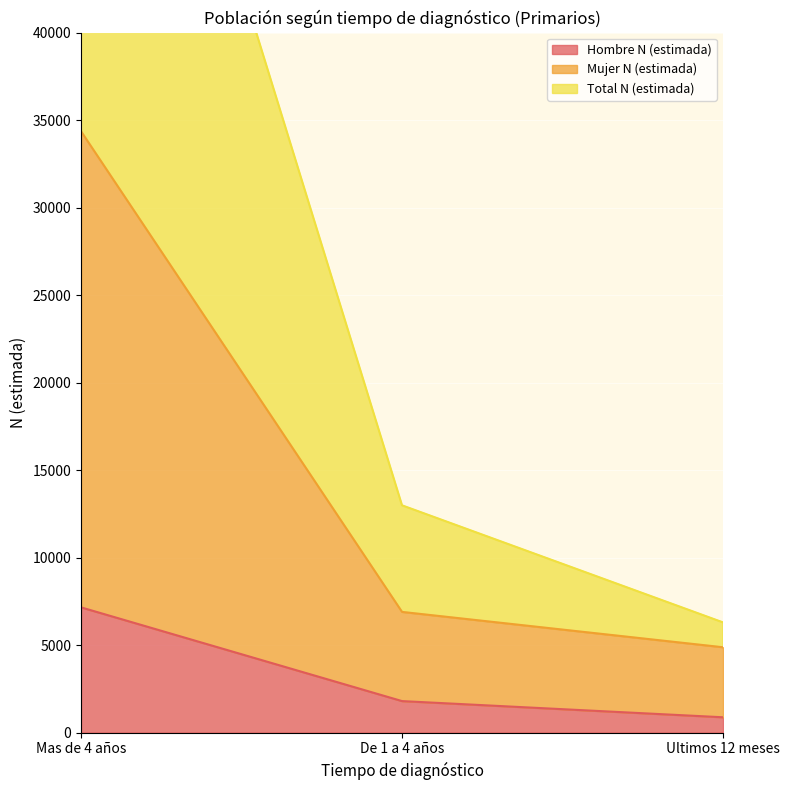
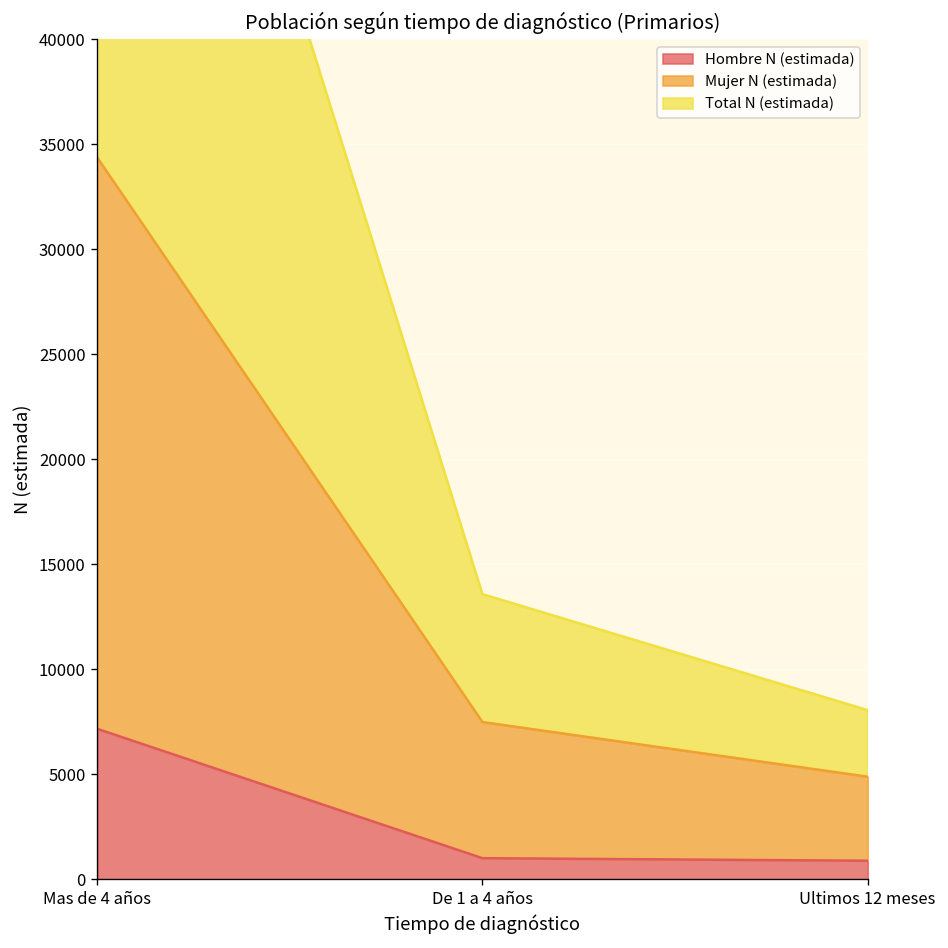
Hombre N (estimada), De 1 a 4 años: 1800 -> 1000
Mujer N (estimada), De 1 a 4 años: 5100 -> 6500
Total N (estimada), Ultimos 12 meses: 1400 -> 3200
